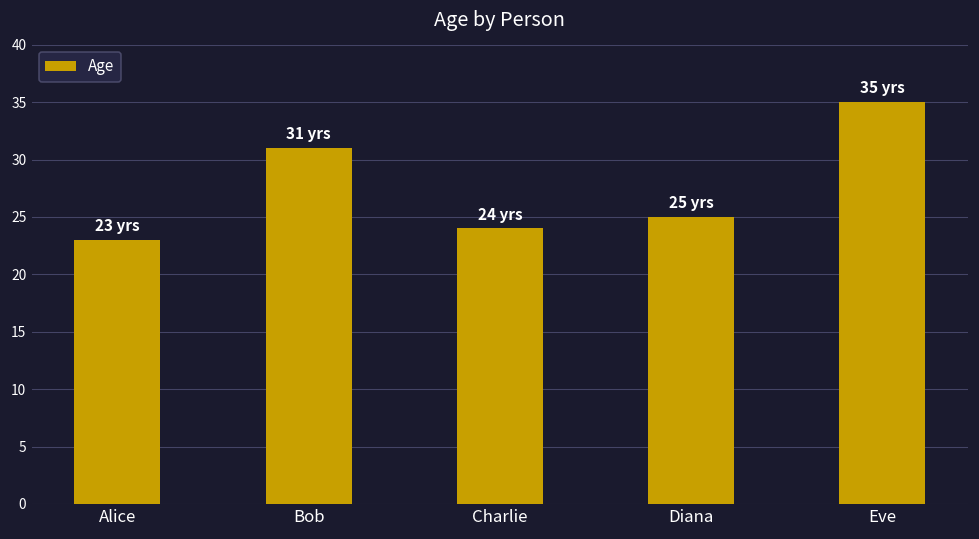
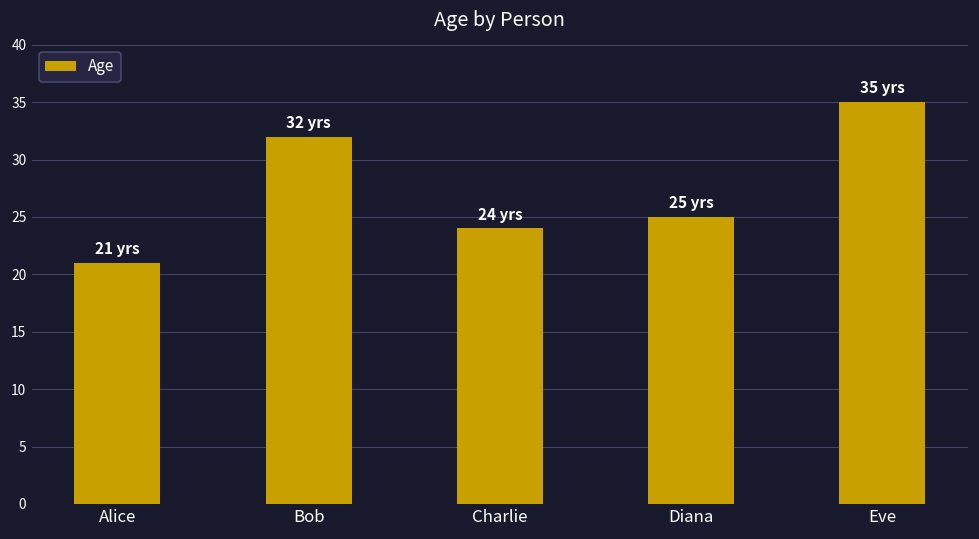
Alice: 23 -> 21
Bob: 31 -> 32
